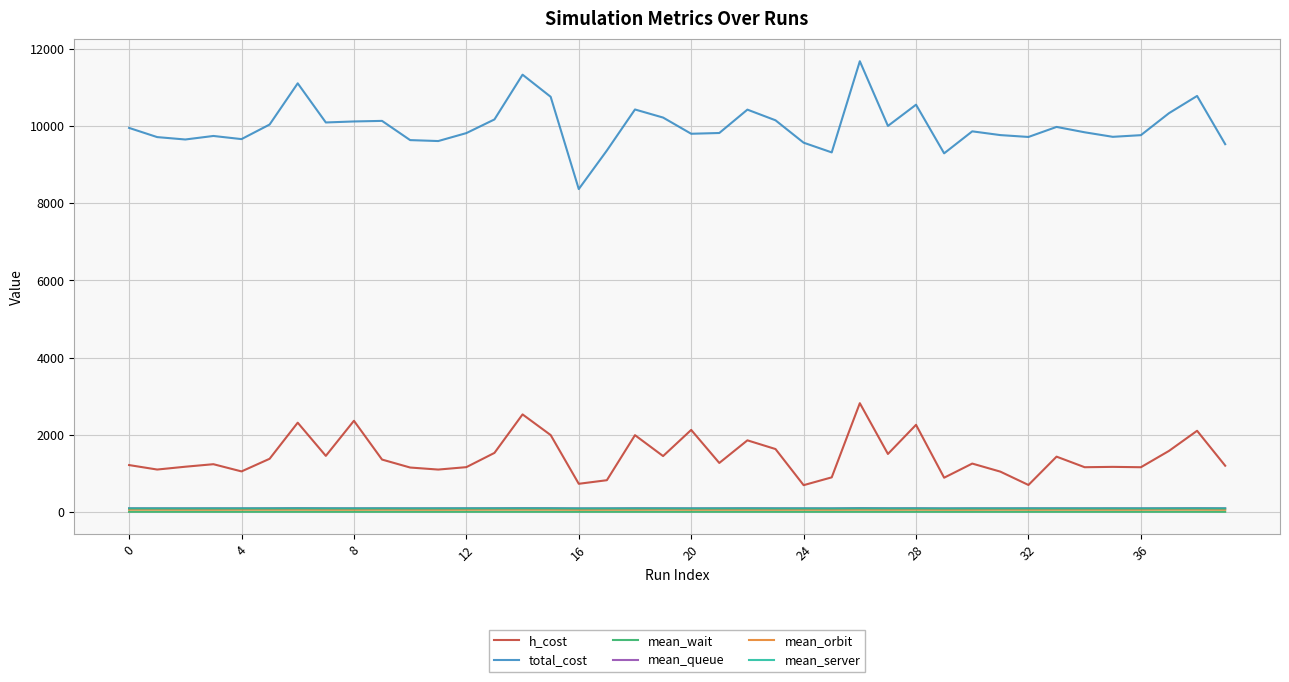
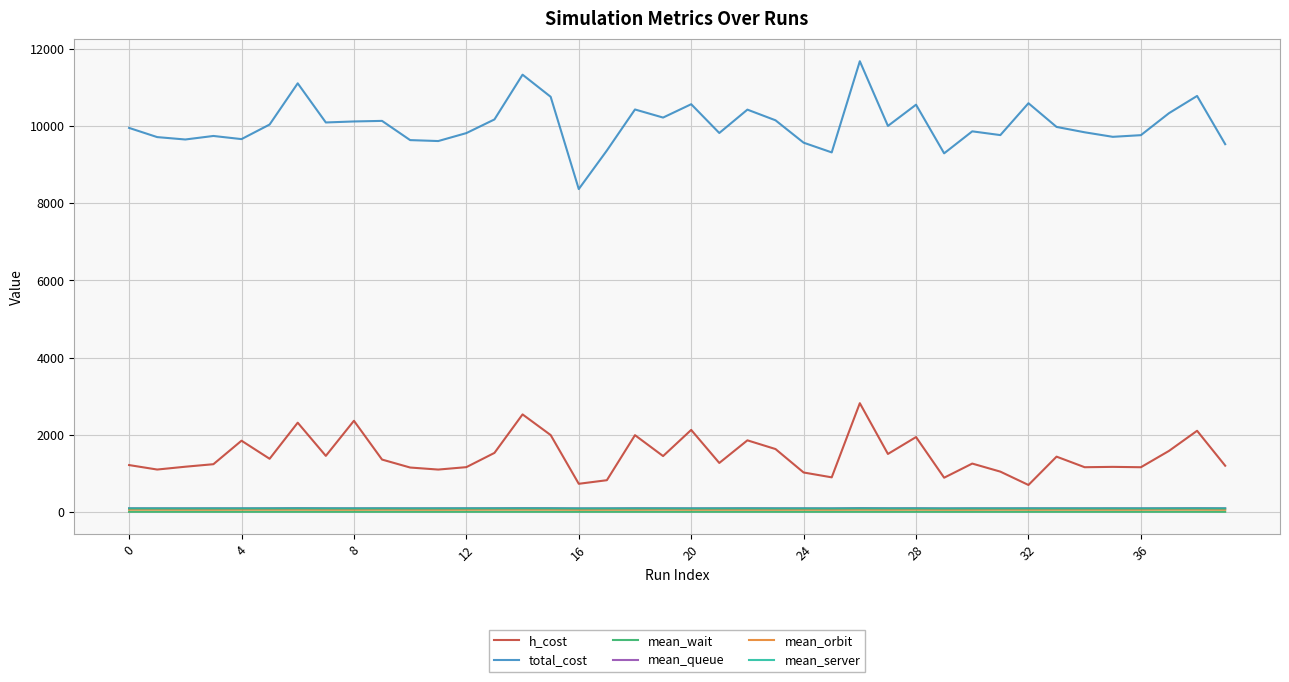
h_cost, 4: 1100 -> 1800
total_cost, 20: 9800 -> 10600
h_cost, 24: 700 -> 1000
h_cost, 28: 2300 -> 1900
total_cost, 32: 9700 -> 10600
